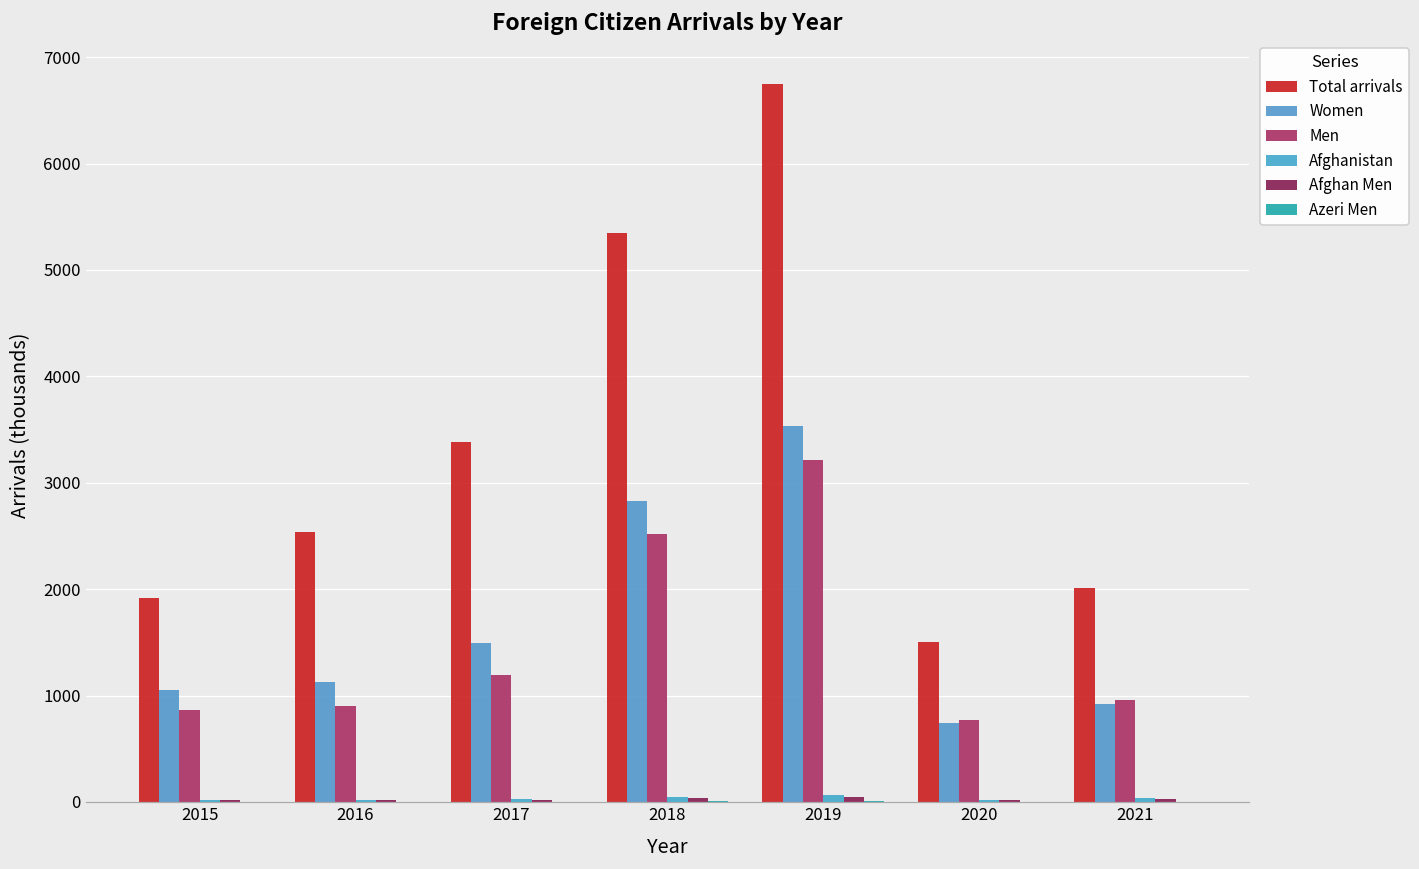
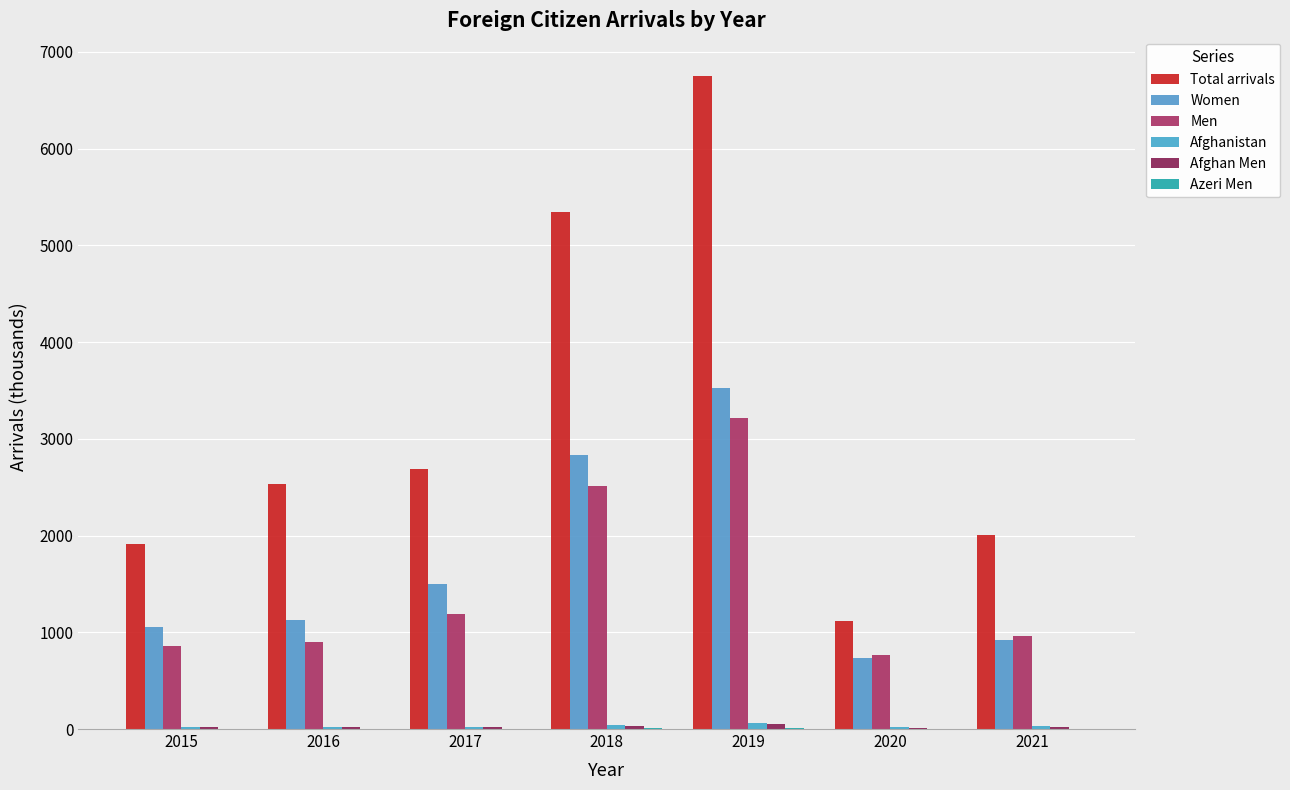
Total arrivals, 2017: 3400 -> 2700
Total arrivals, 2020: 1500 -> 1100
